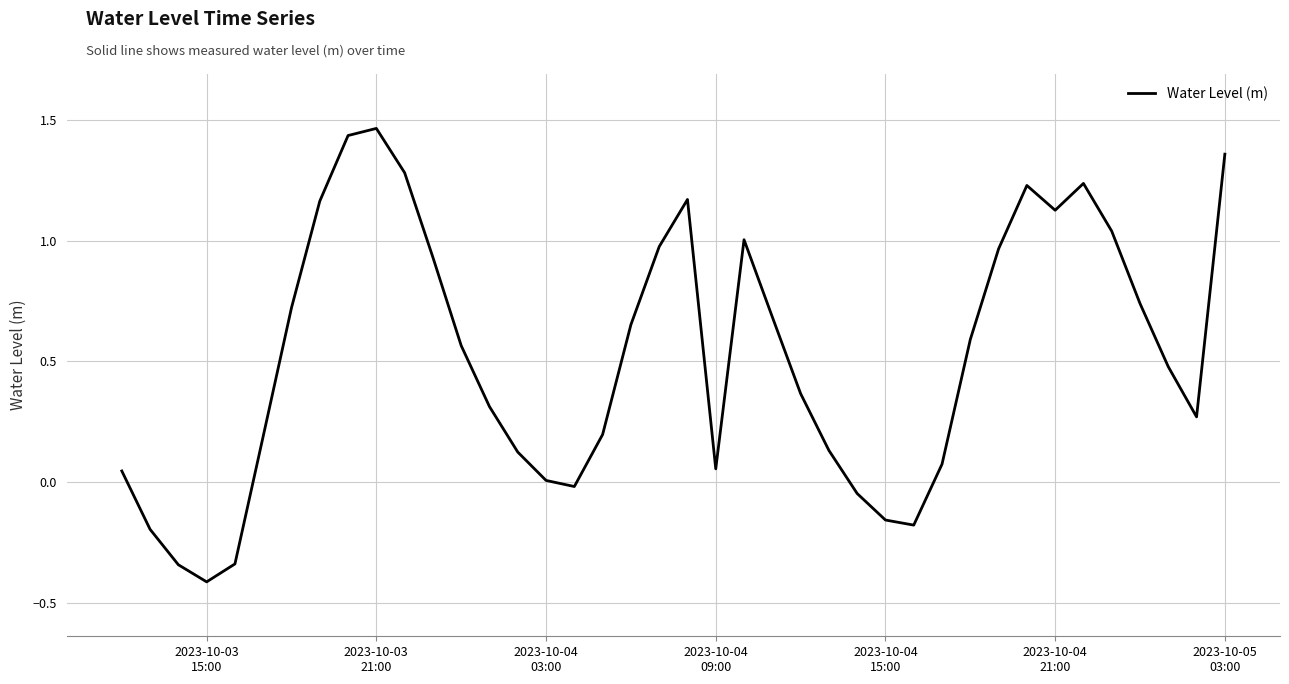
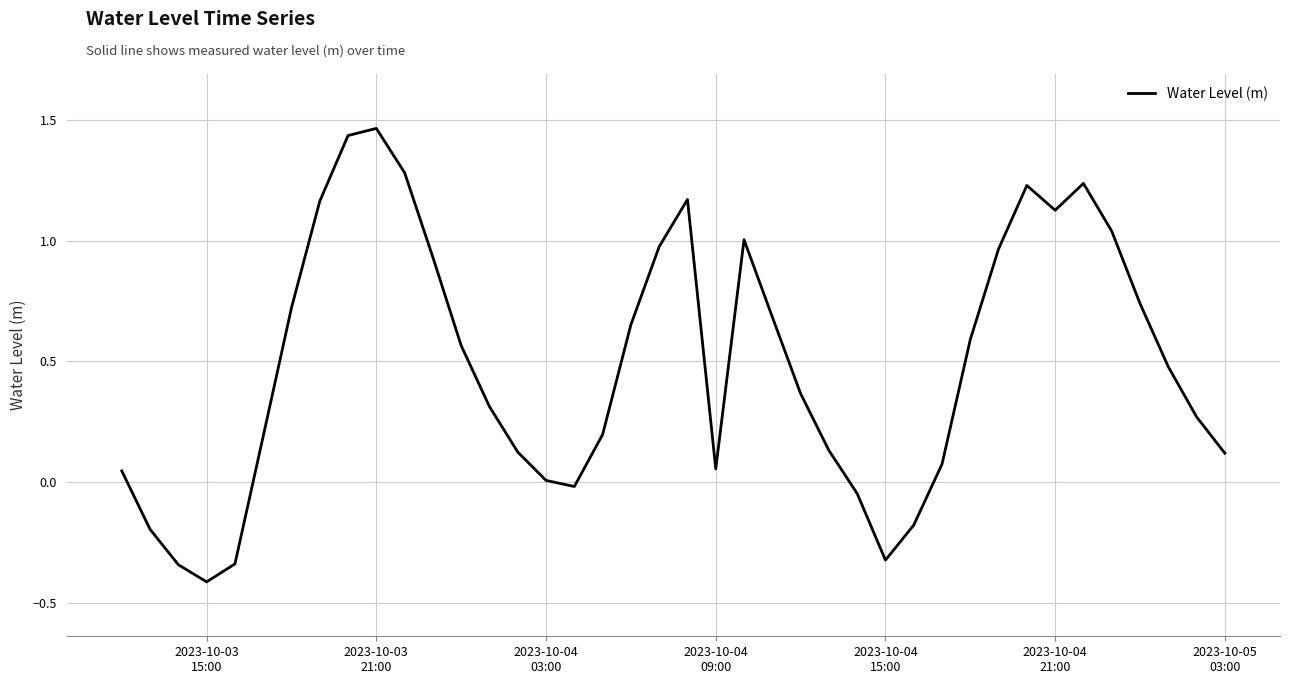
2023-10-04 15:00: -0.16 -> -0.32
2023-10-05 03:00: 1.36 -> 0.12
